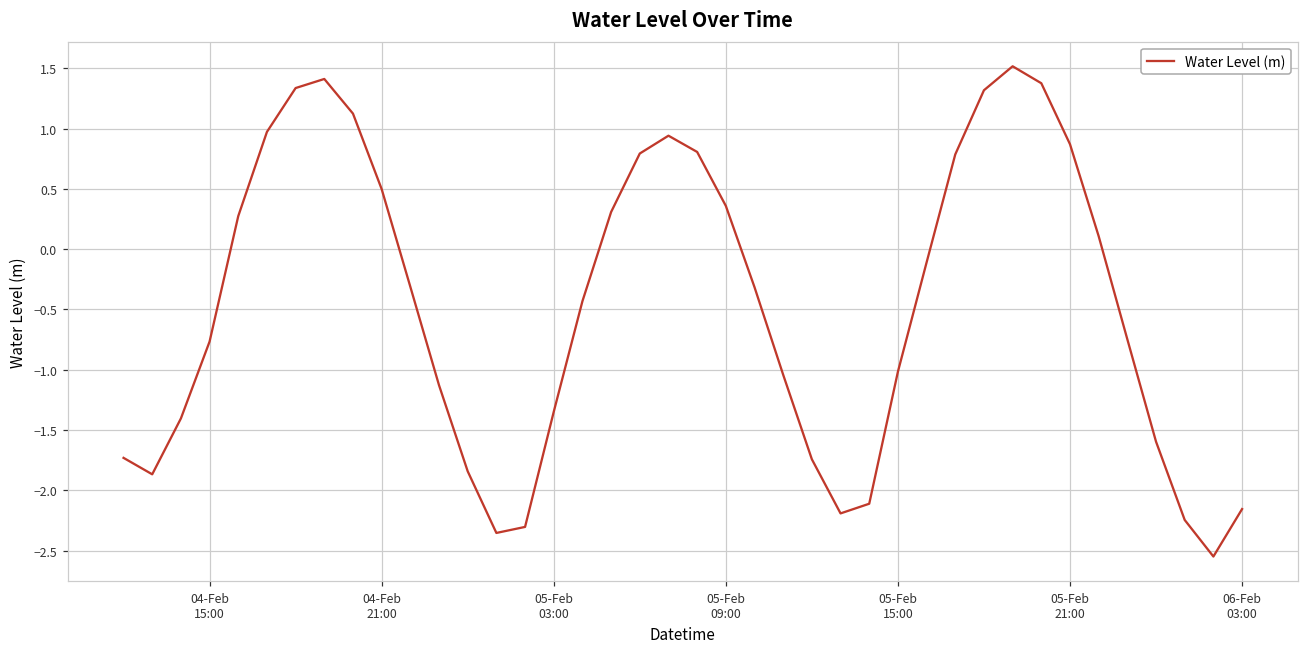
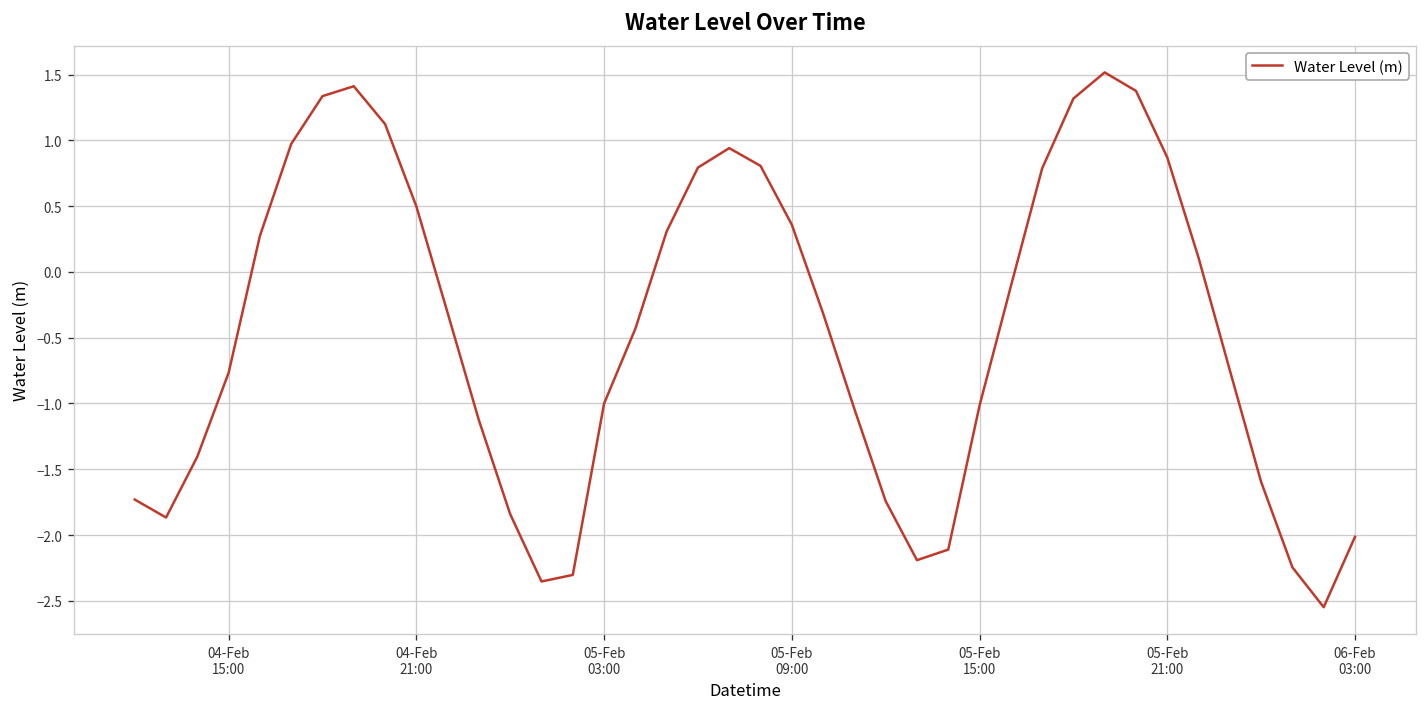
05-Feb 03:00: -1.35 -> -1.00
06-Feb 03:00: -2.15 -> -2.01
